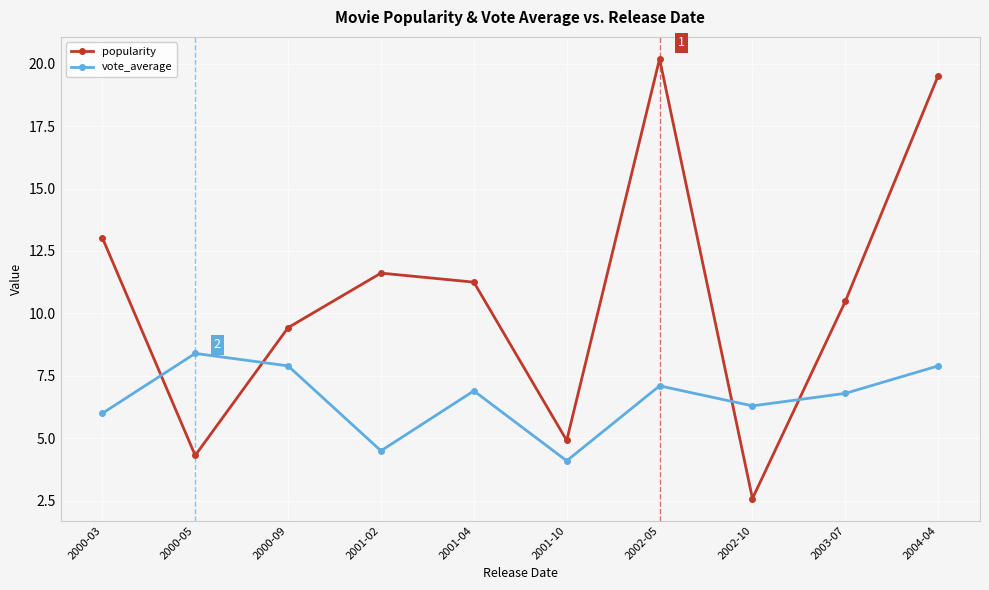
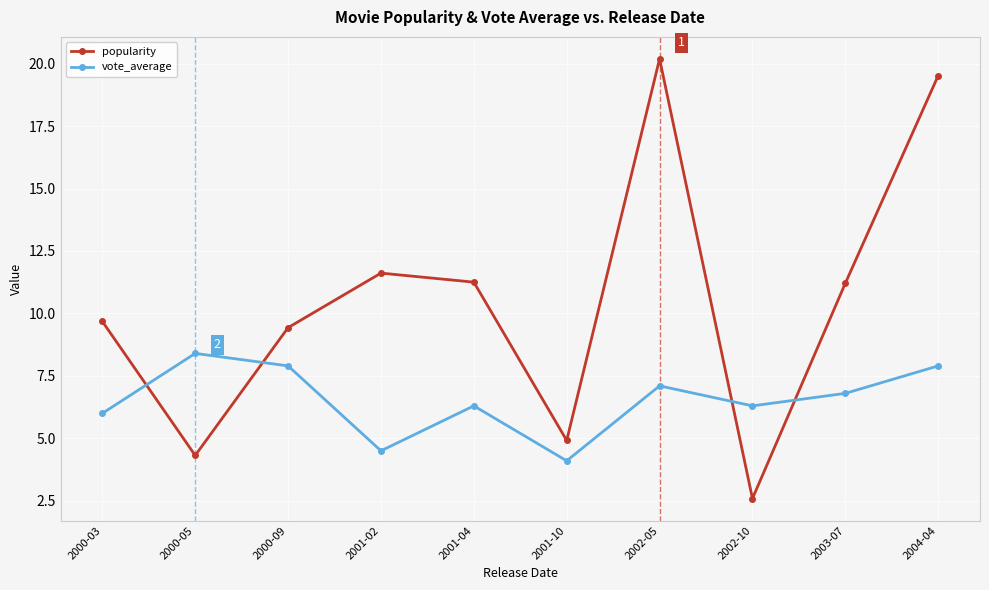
popularity, 2000-03: 13.0 -> 9.7
vote_average, 2001-04: 6.9 -> 6.3
popularity, 2003-07: 10.5 -> 11.2
